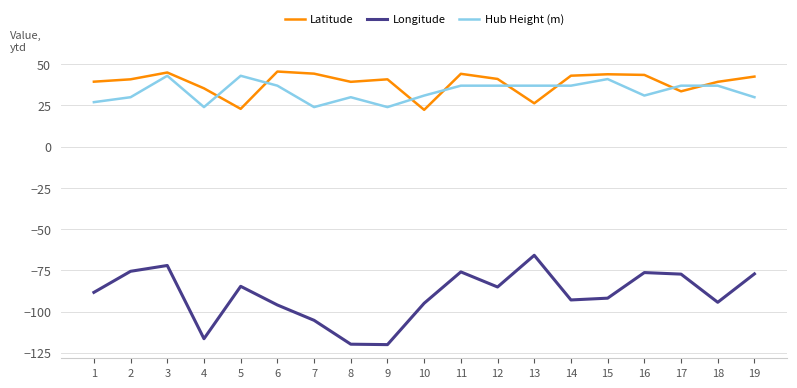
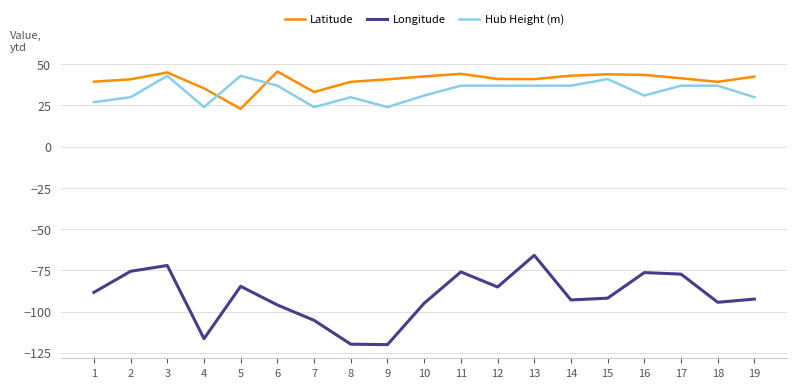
Latitude, 7: 44 -> 33
Latitude, 10: 22 -> 43
Latitude, 13: 26 -> 41
Latitude, 17: 34 -> 41
Longitude, 19: -77 -> -92
